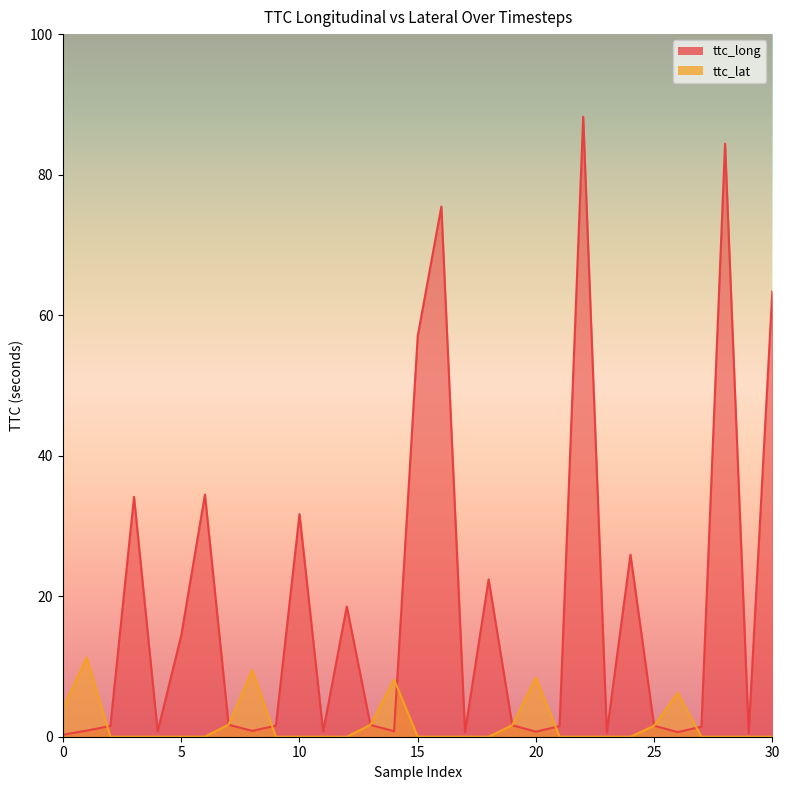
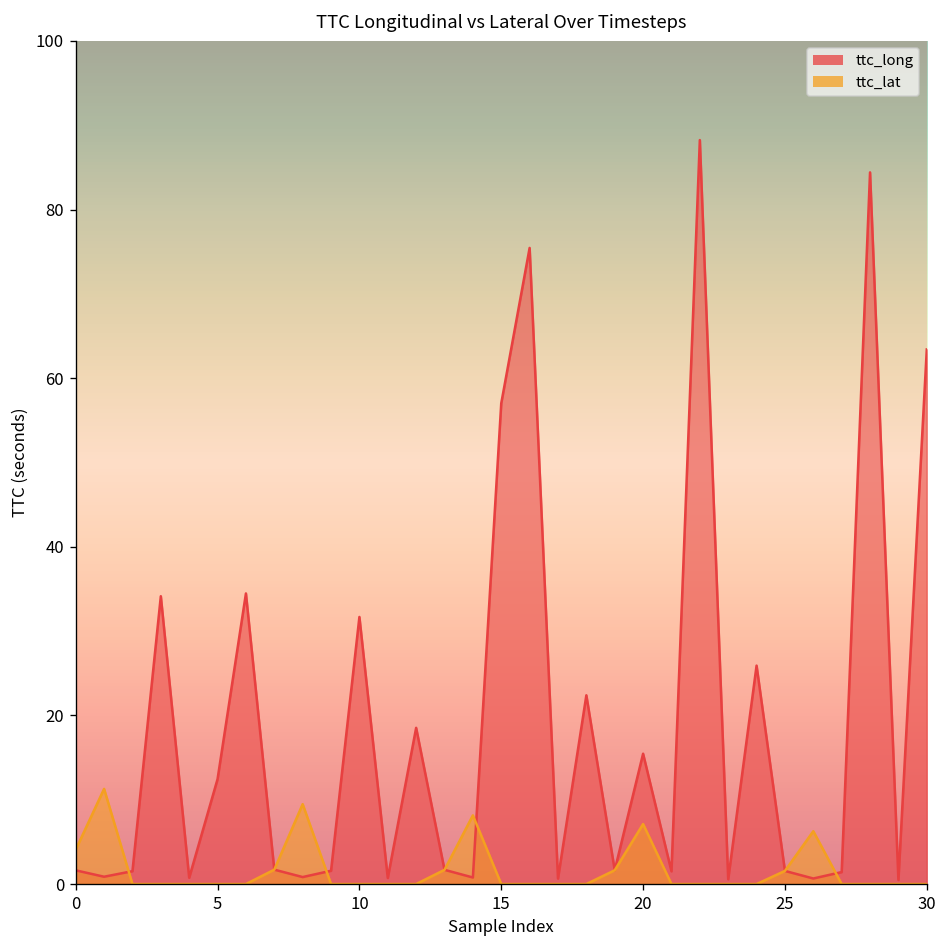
ttc_long, 0: 0 -> 2
ttc_long, 5: 14 -> 12
ttc_long, 20: 1 -> 15
ttc_lat, 20: 8 -> 7
